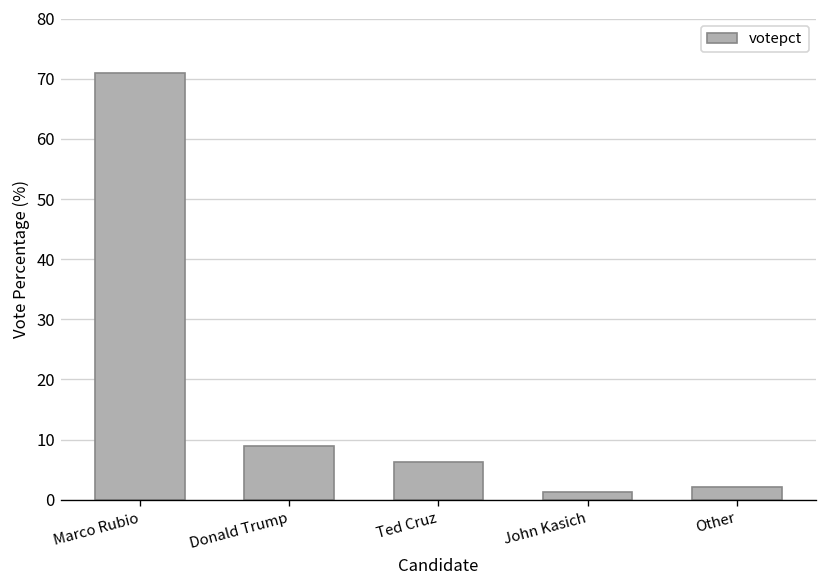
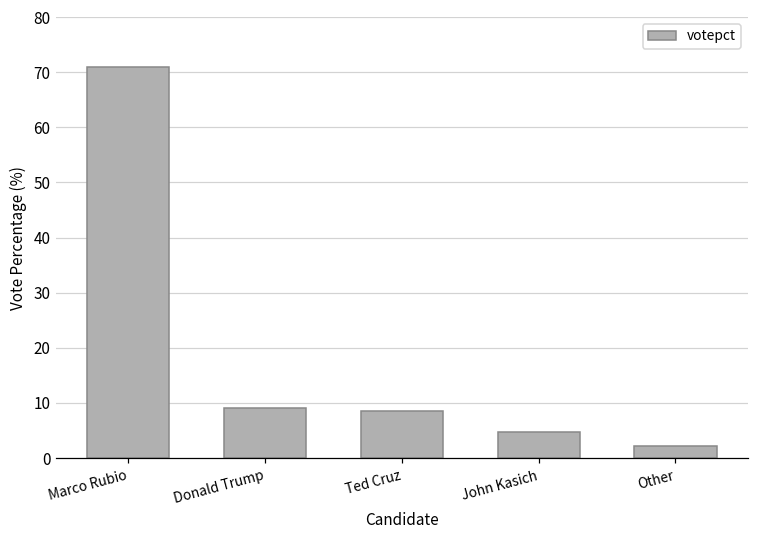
Ted Cruz: 6 -> 9
John Kasich: 1 -> 5
